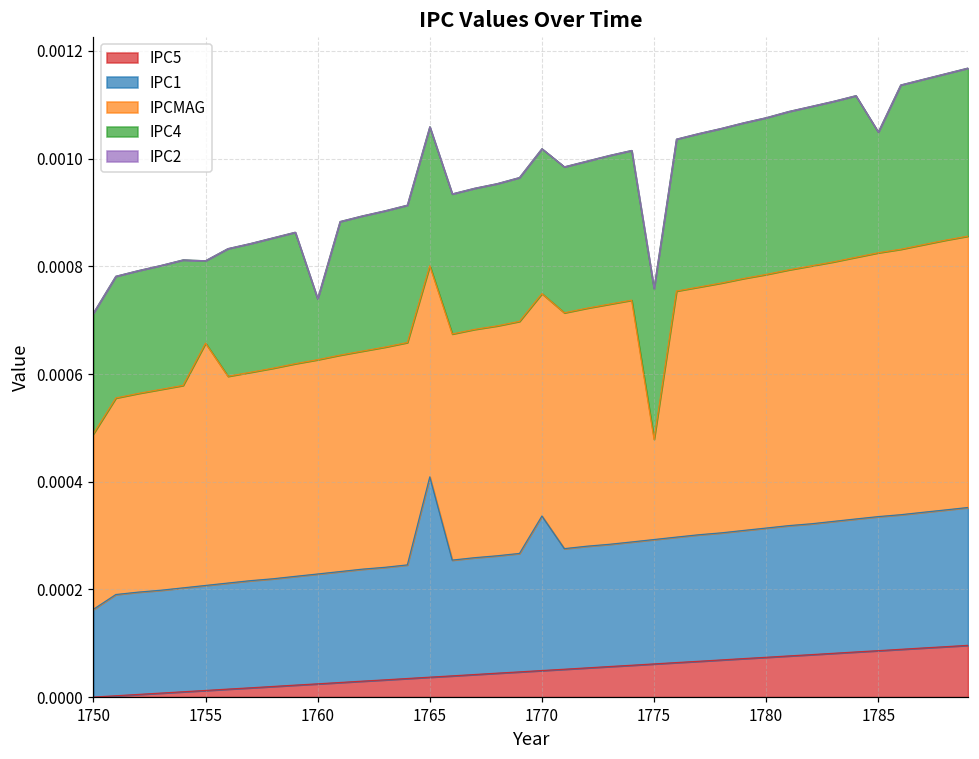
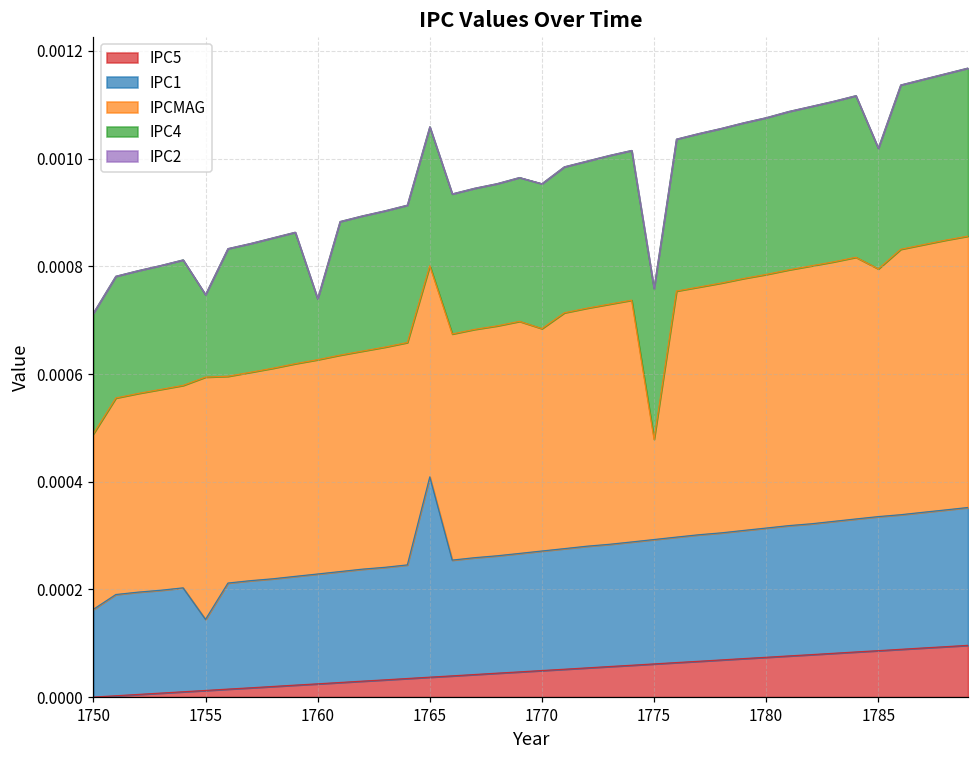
IPC1, 1755: 0.00020 -> 0.00013
IPC1, 1770: 0.00029 -> 0.00022
IPCMAG, 1785: 0.00049 -> 0.00046
